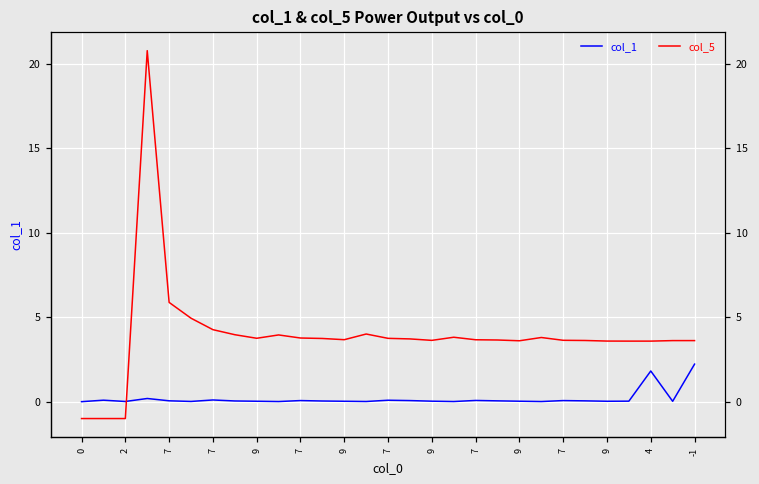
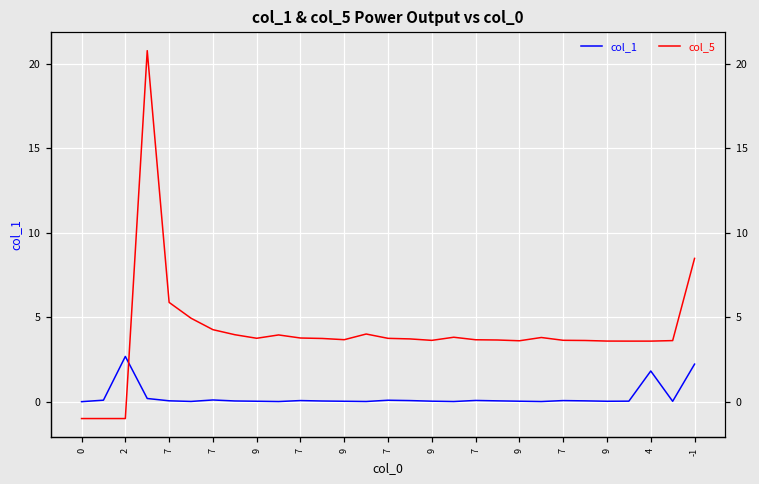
col_1, 2: 0.0 -> 2.7
col_5, -1: 3.6 -> 8.5
